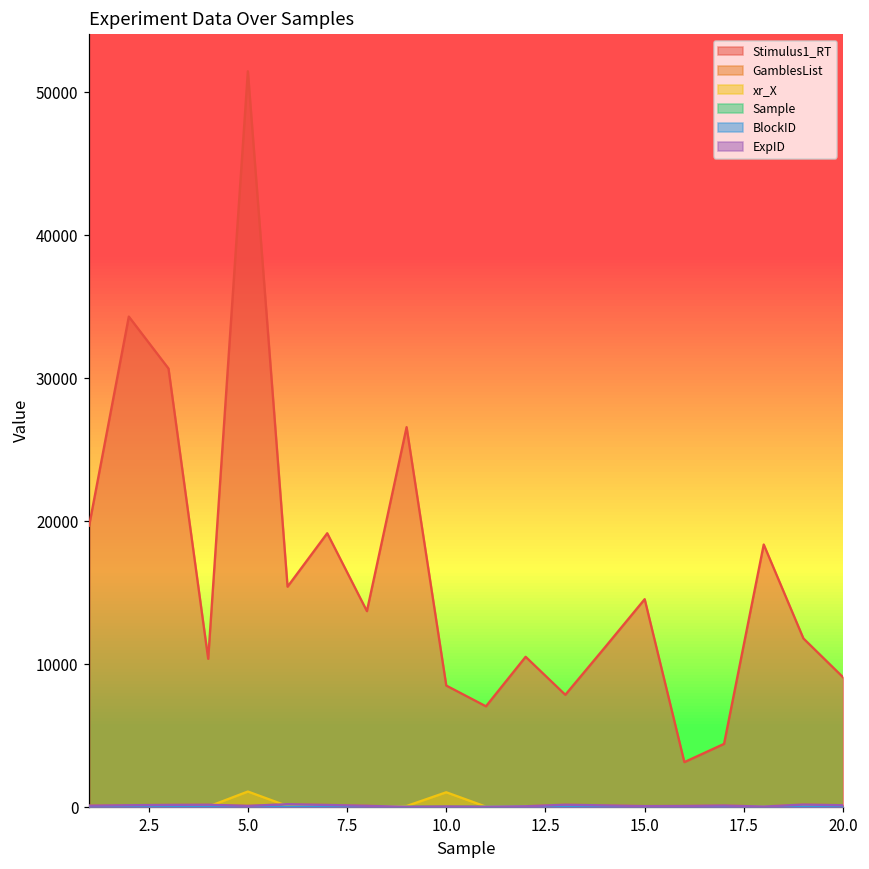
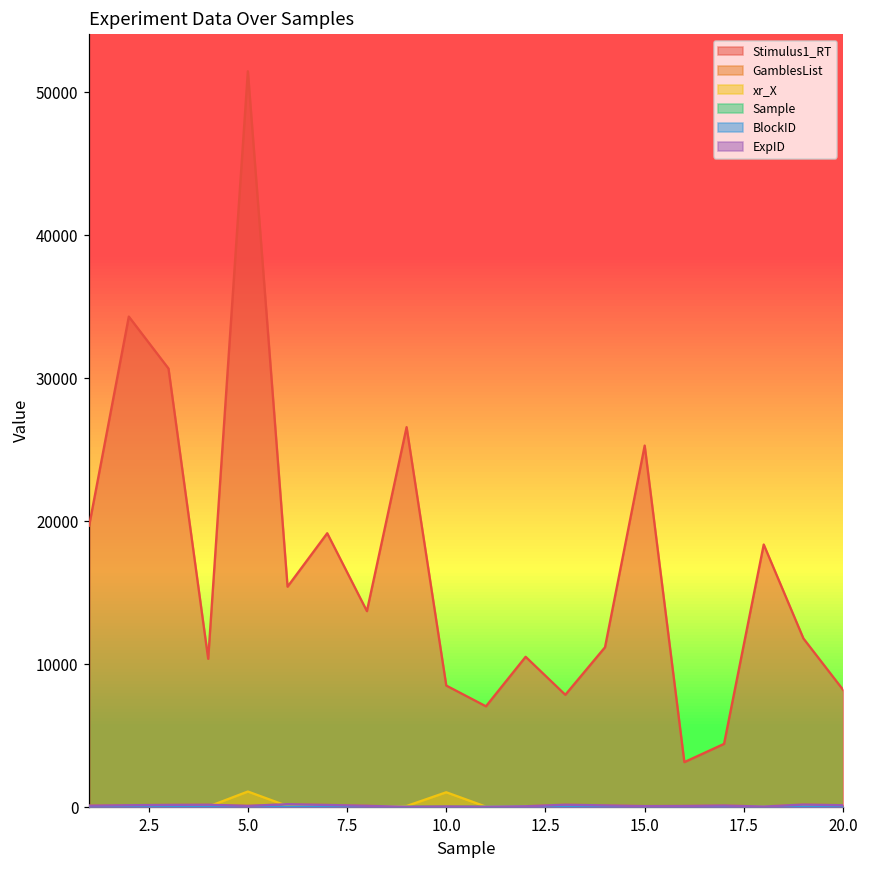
Stimulus1_RT, 15.0: 14500 -> 25300
Stimulus1_RT, 20.0: 9100 -> 8200
